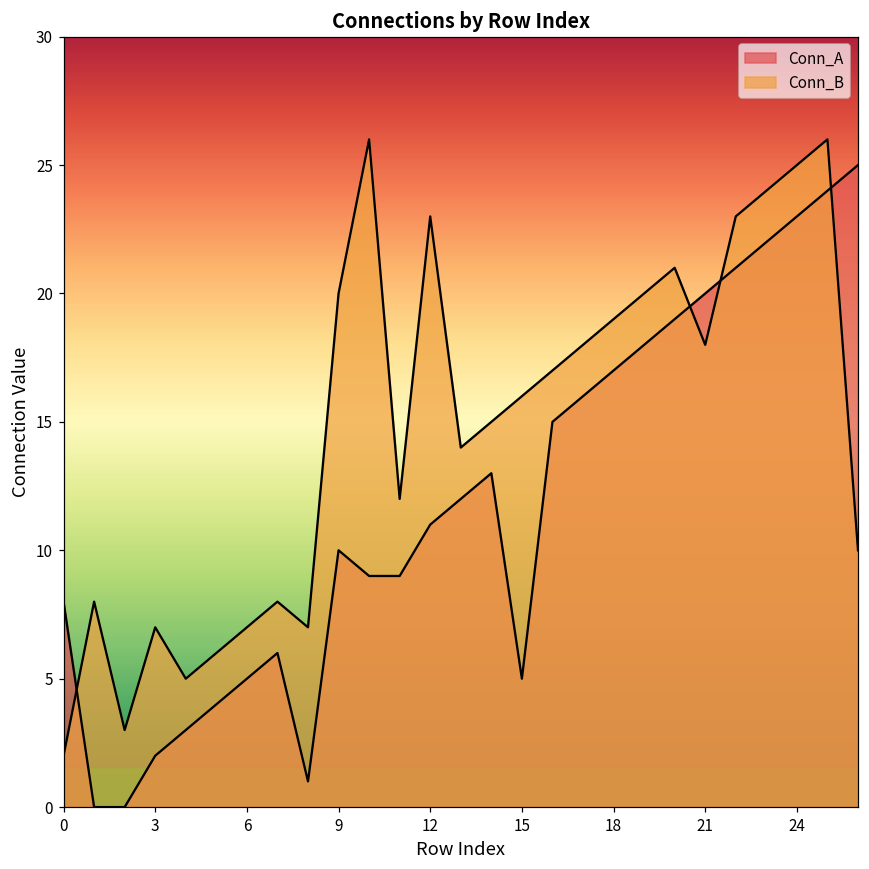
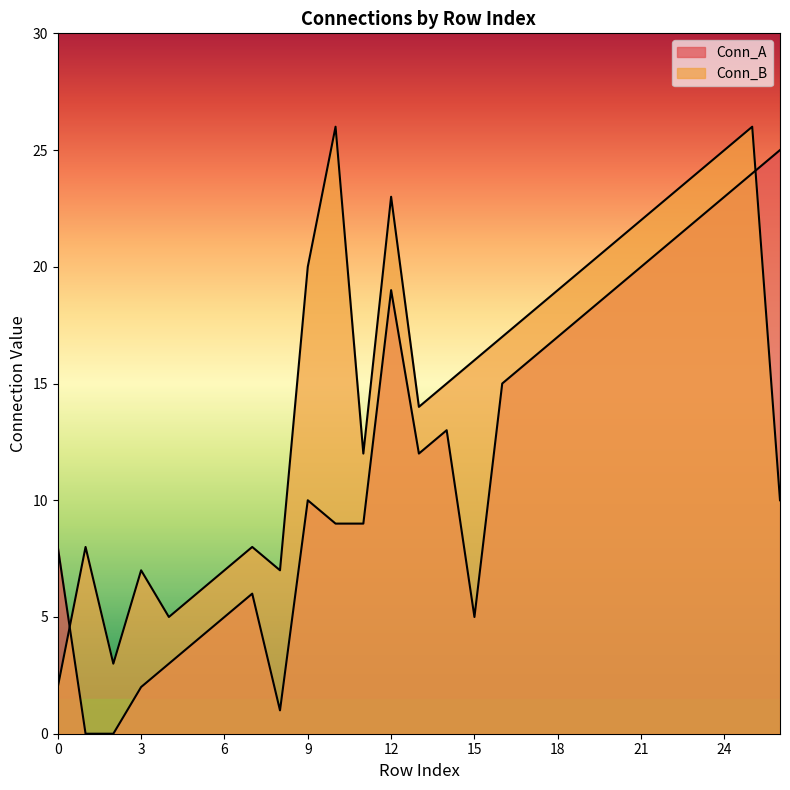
Conn_A, 12: 11 -> 19
Conn_B, 21: 18 -> 22
